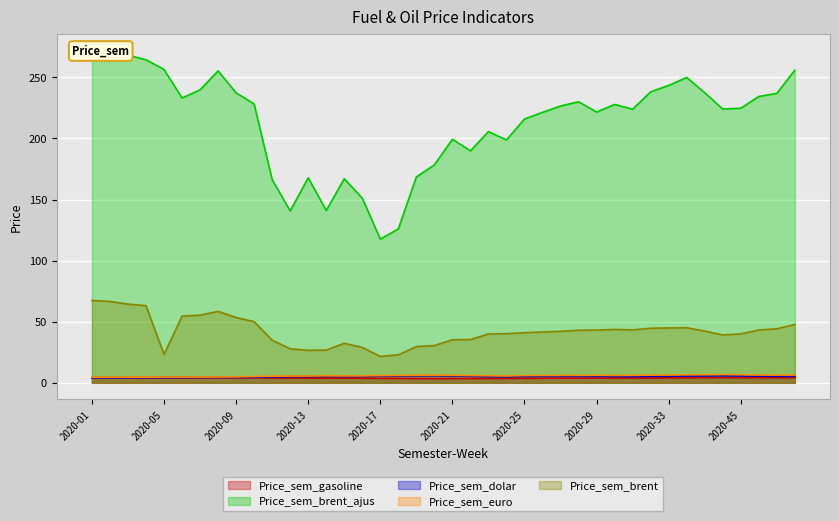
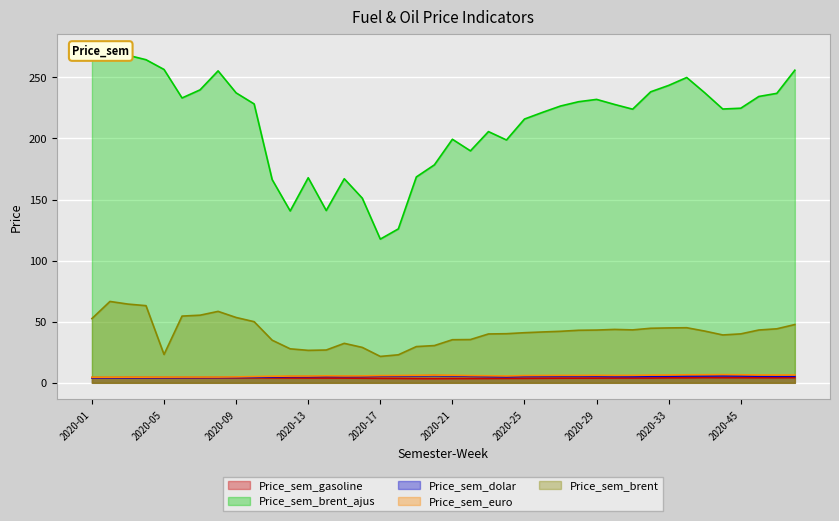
Price_sem_brent, 2020-01: 67 -> 53
Price_sem_brent_ajus, 2020-29: 222 -> 232
